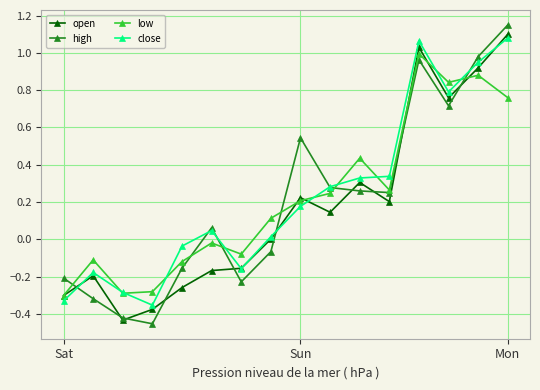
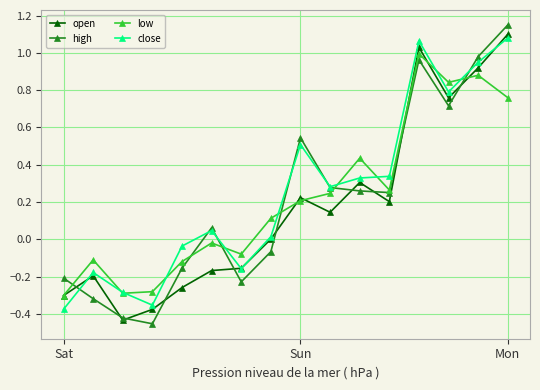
close, Sat: -0.33 -> -0.38
close, Sun: 0.18 -> 0.51
